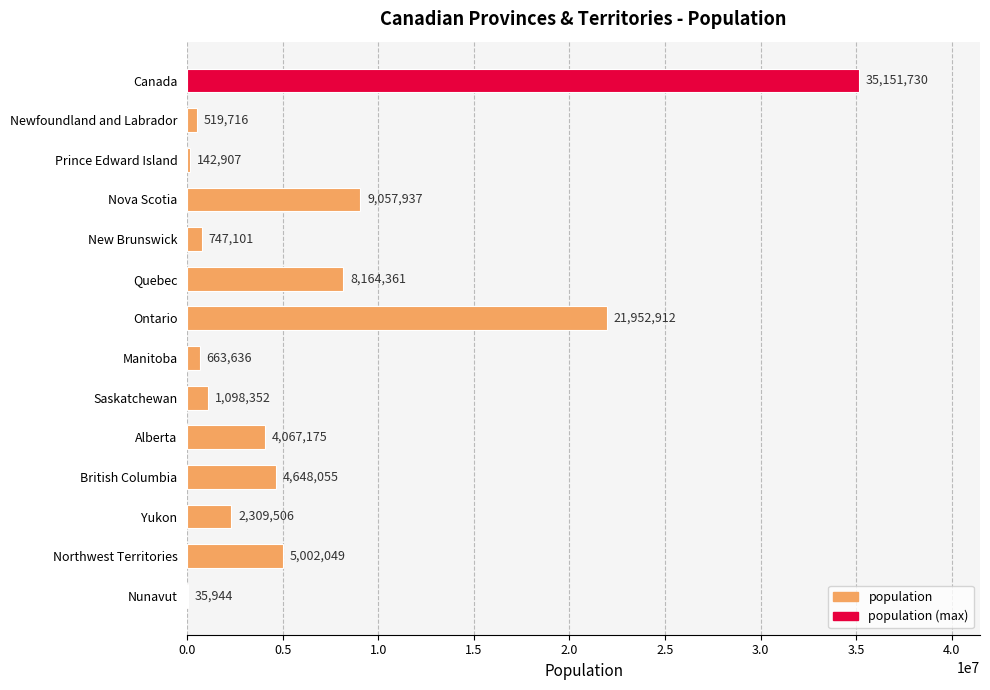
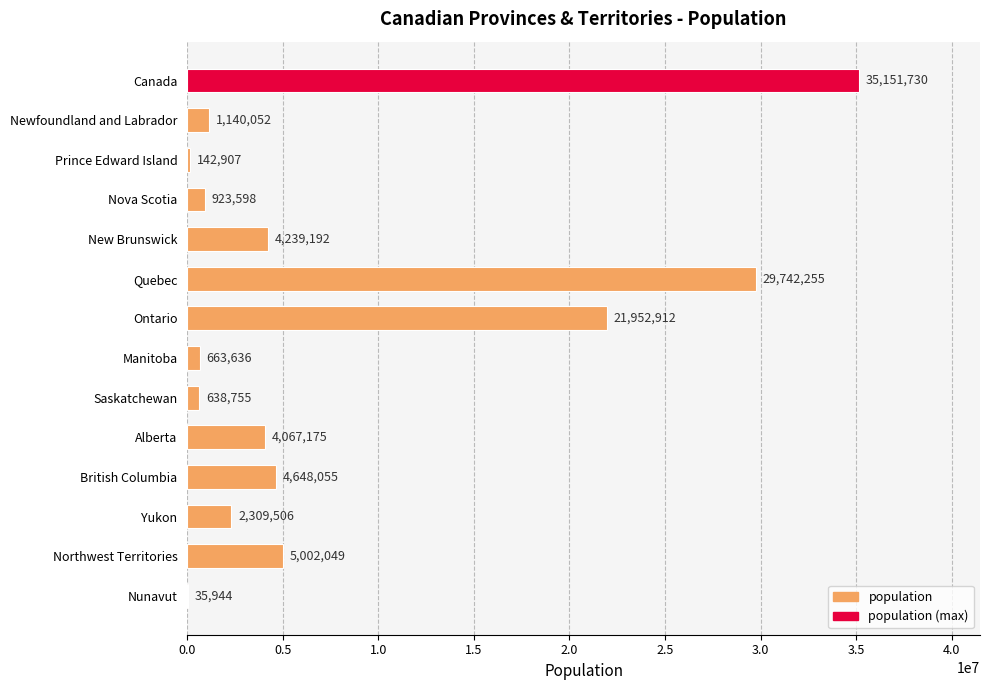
Newfoundland and Labrador: 519,716 -> 1,140,052
Nova Scotia: 9,057,937 -> 923,598
New Brunswick: 747,101 -> 4,239,192
Quebec: 8,164,361 -> 29,742,255
Saskatchewan: 1,098,352 -> 638,755
